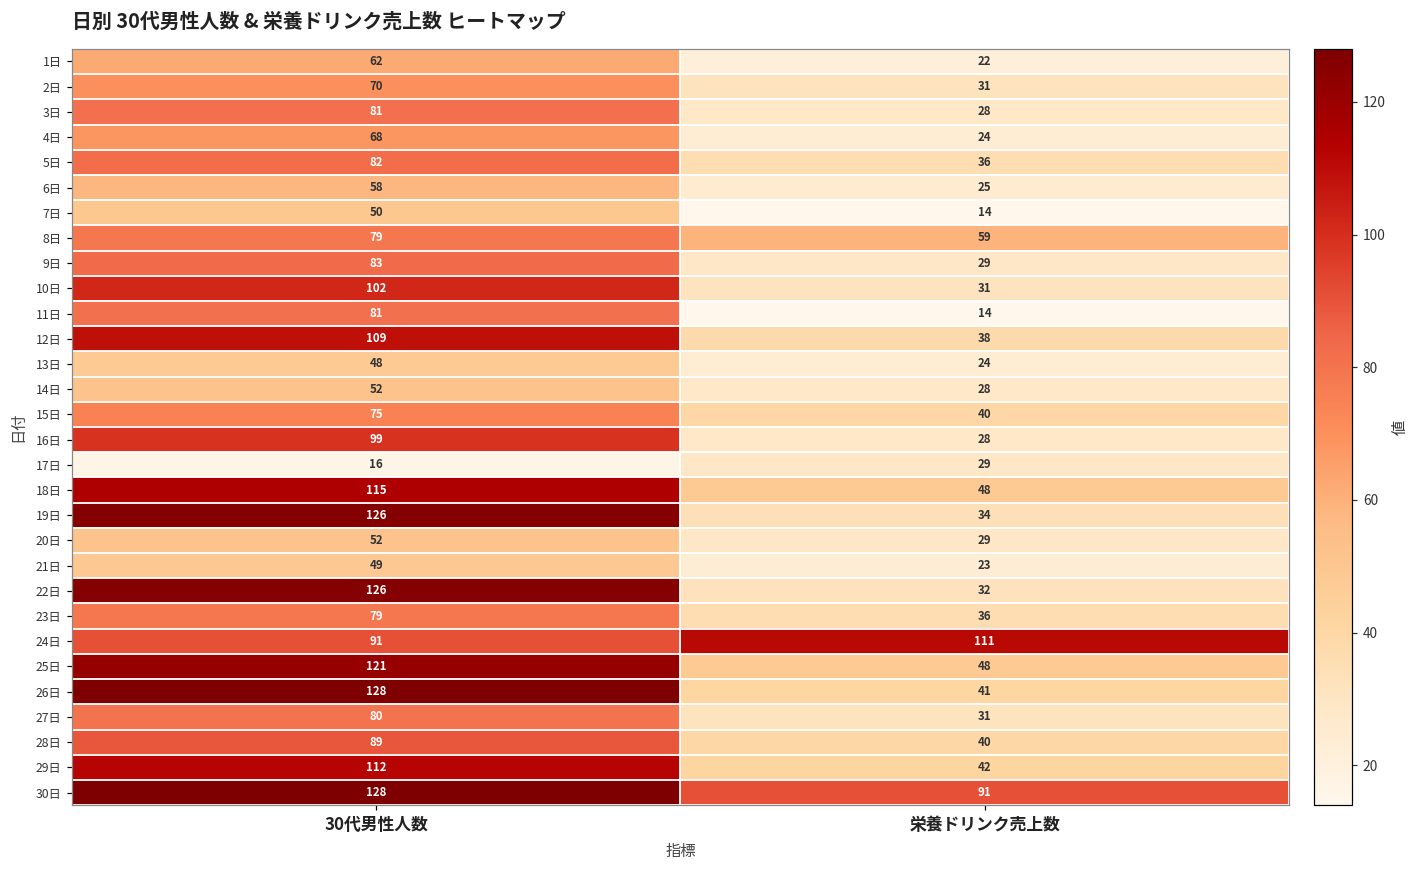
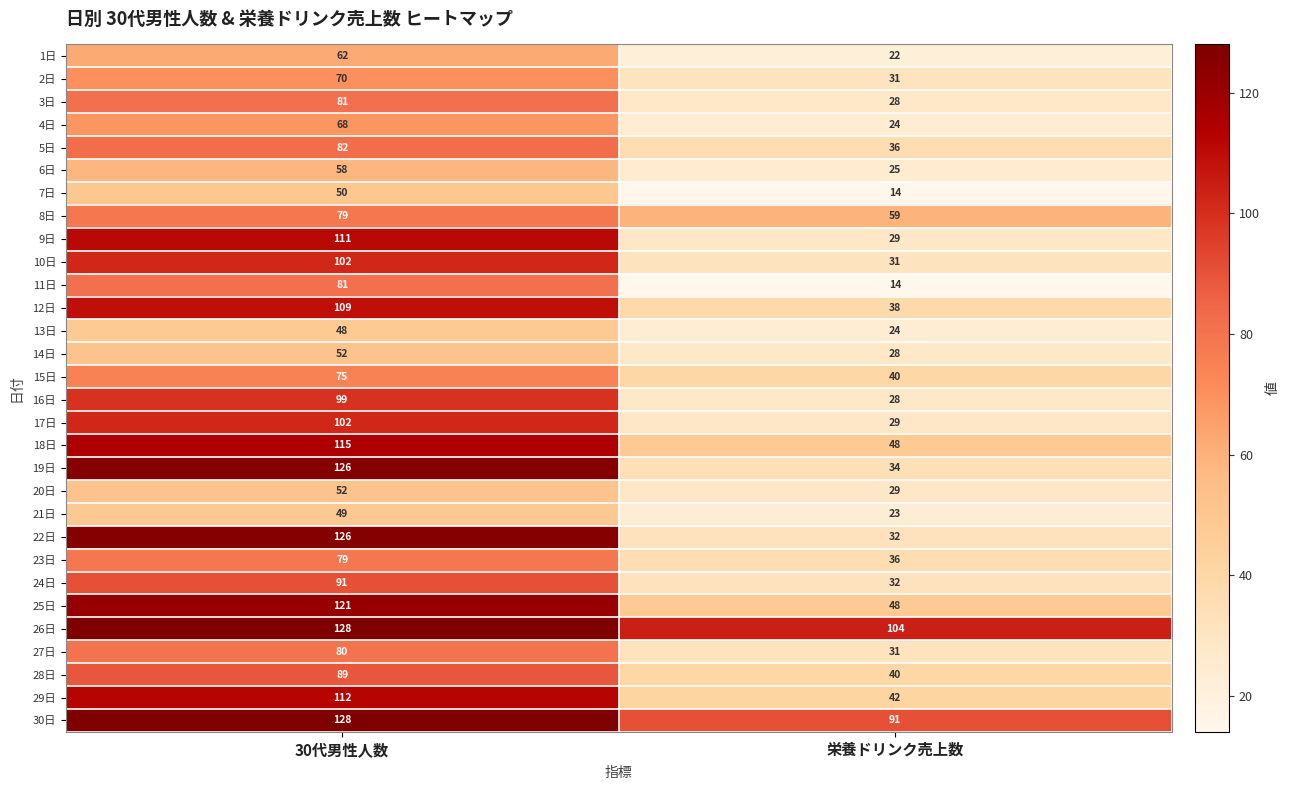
9日, 30代男性人数: 83 -> 111
17日, 30代男性人数: 16 -> 102
24日, 栄養ドリンク売上数: 111 -> 32
26日, 栄養ドリンク売上数: 41 -> 104
